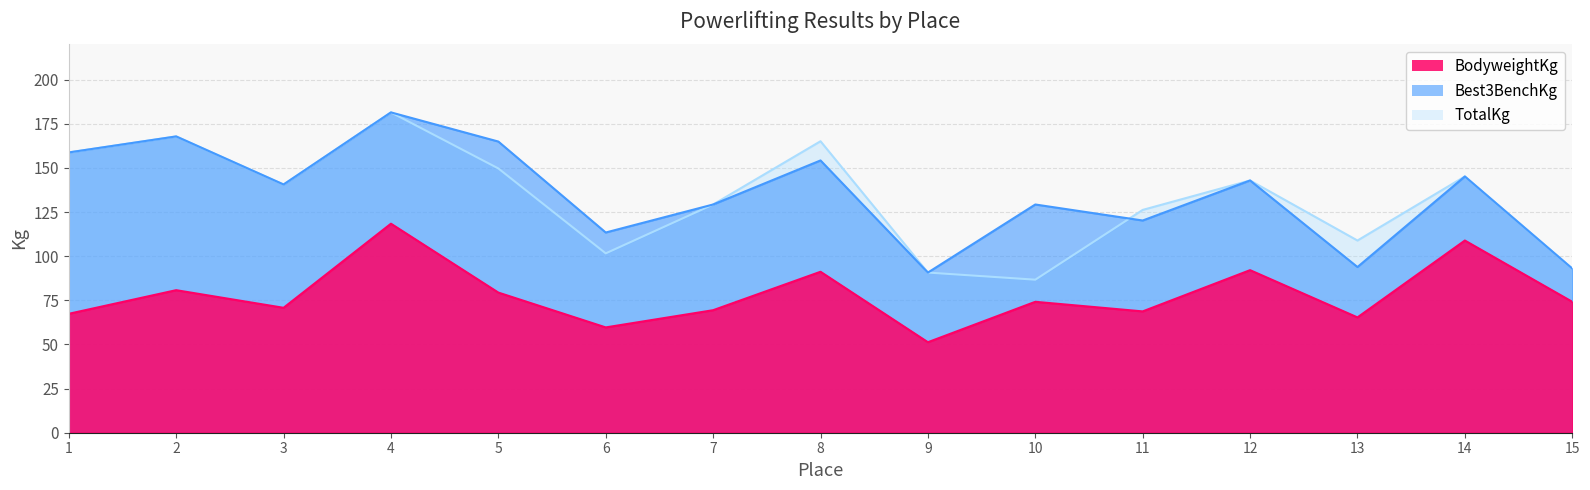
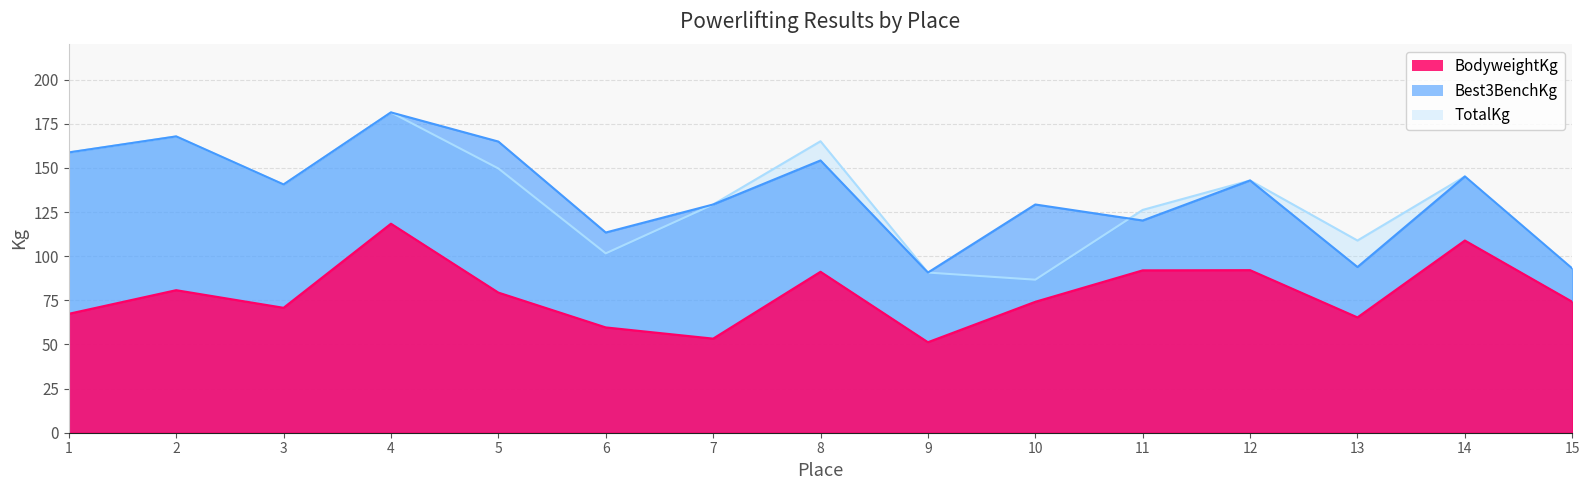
BodyweightKg, 7: 69 -> 53
BodyweightKg, 11: 69 -> 92
